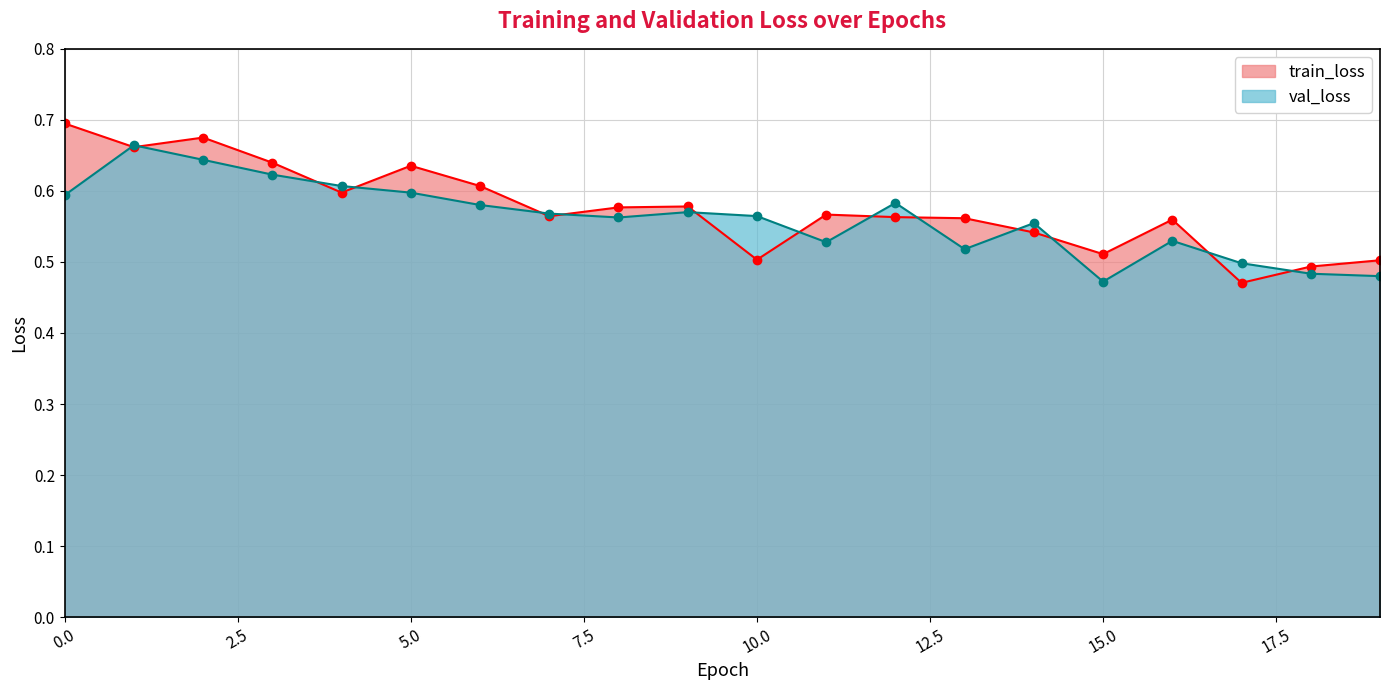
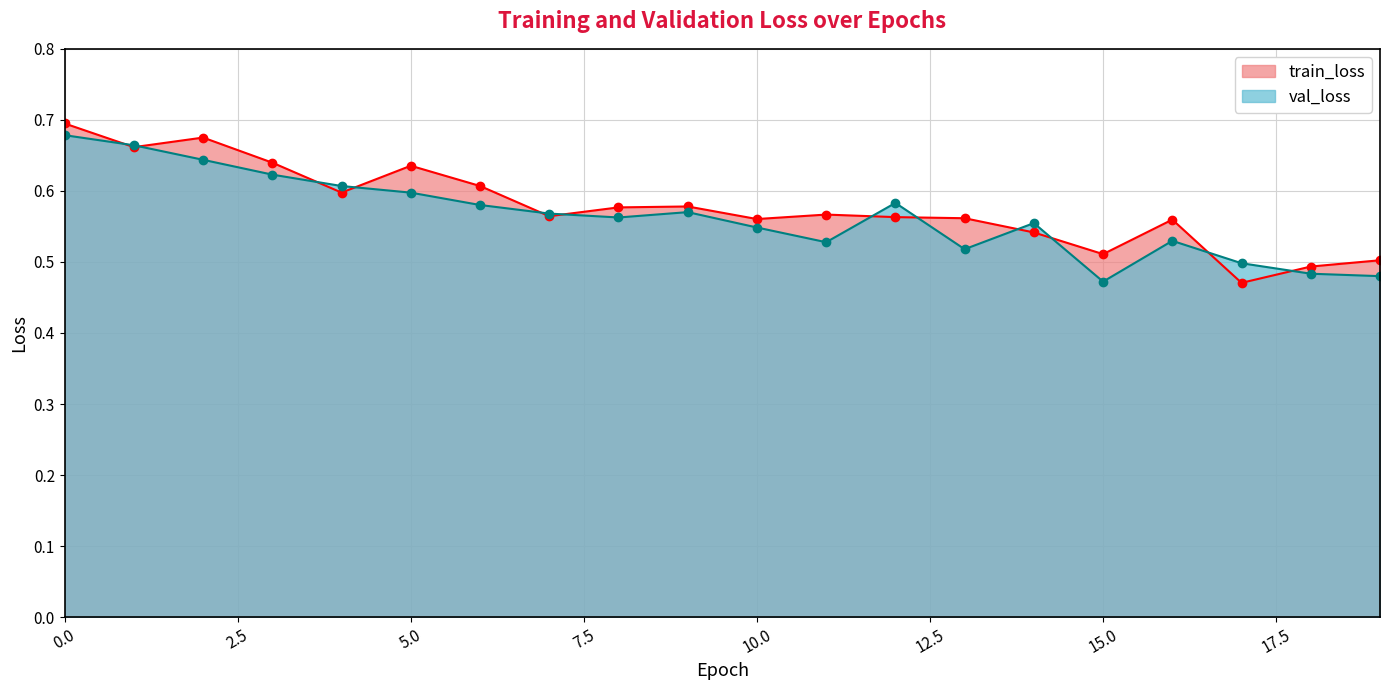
val_loss, 0.0: 0.59 -> 0.68
train_loss, 10.0: 0.50 -> 0.56
val_loss, 10.0: 0.56 -> 0.55
